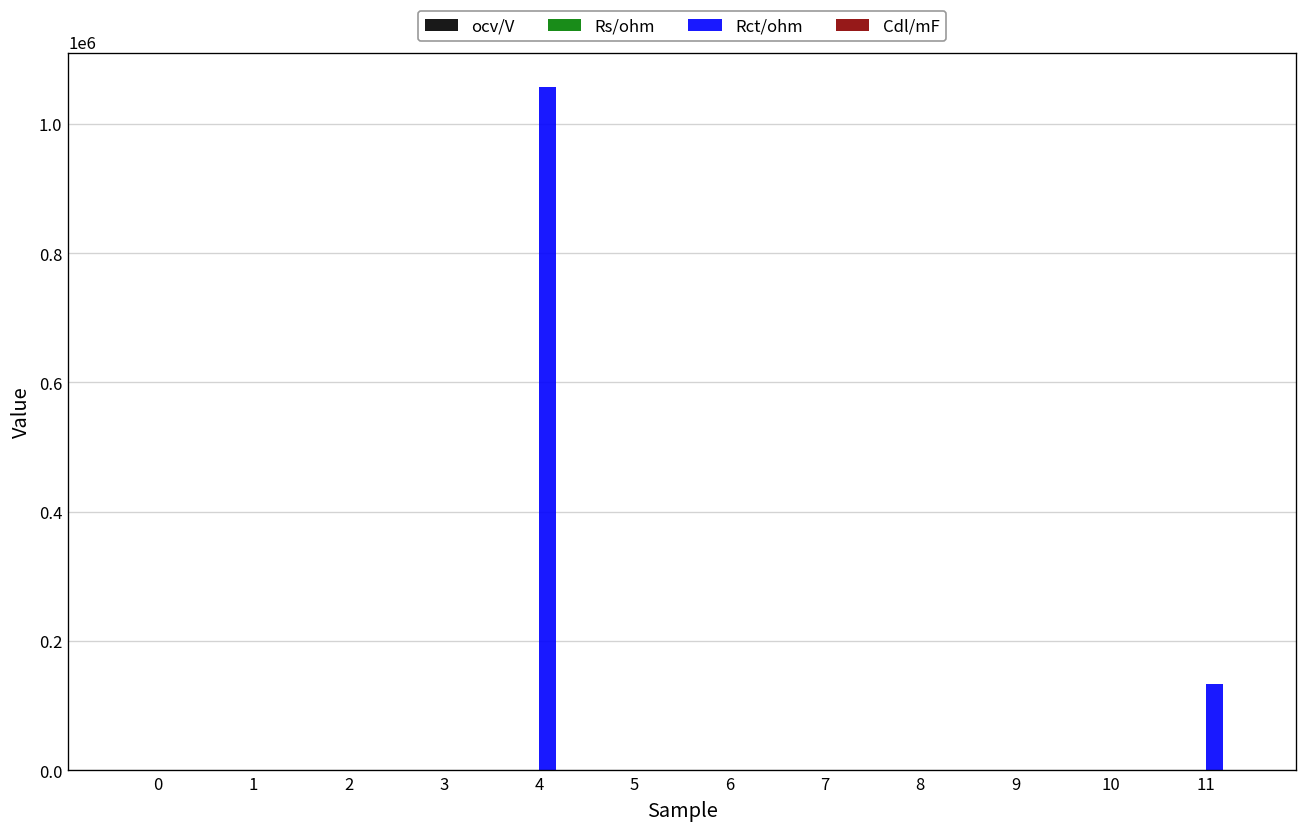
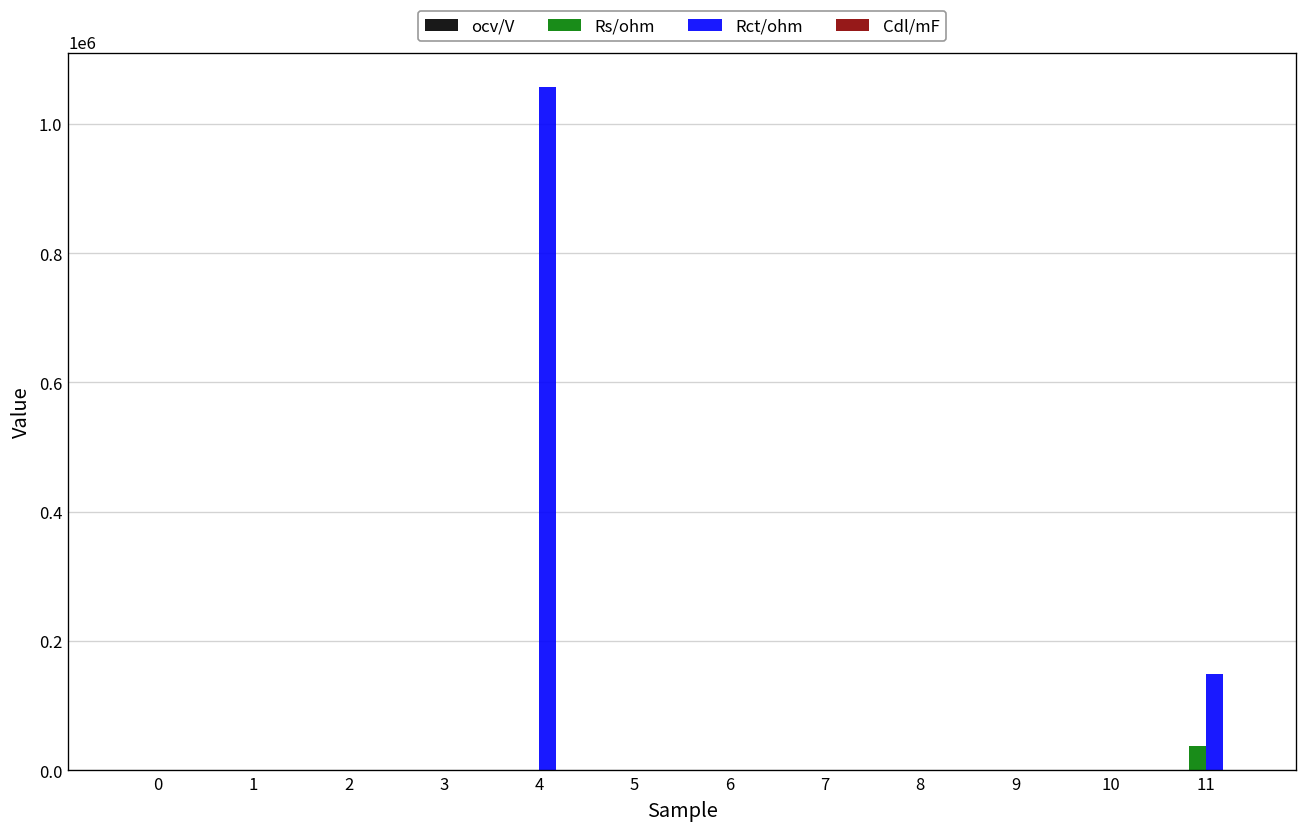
Rs/ohm, 11: 0 -> 40000
Rct/ohm, 11: 130000 -> 150000
